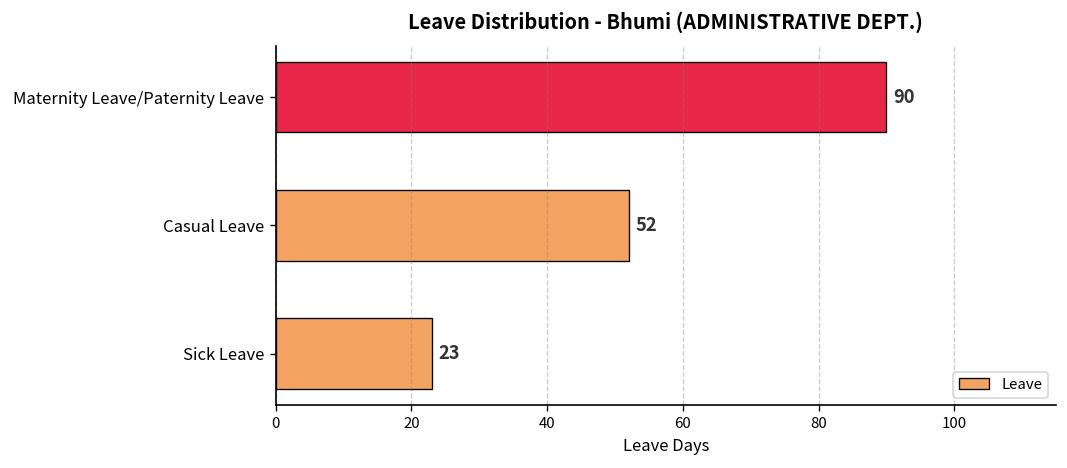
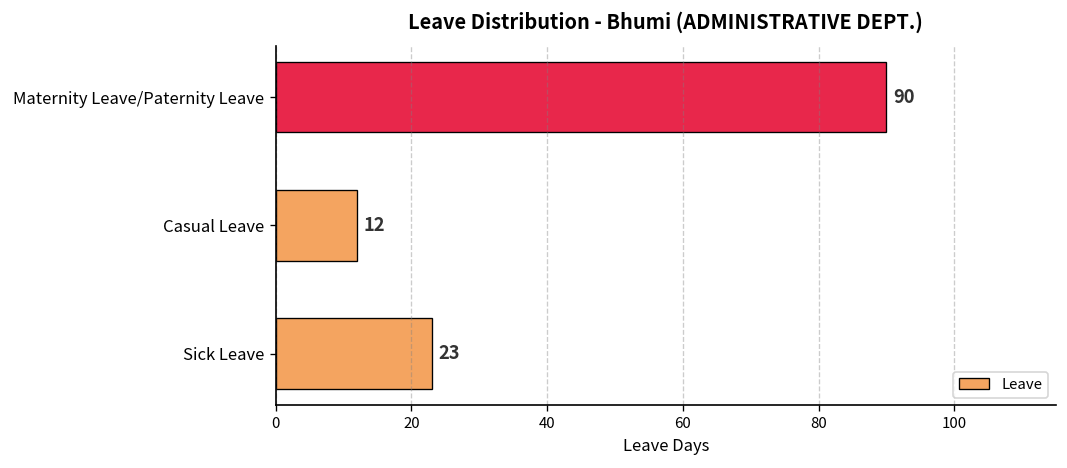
Casual Leave: 52 -> 12
